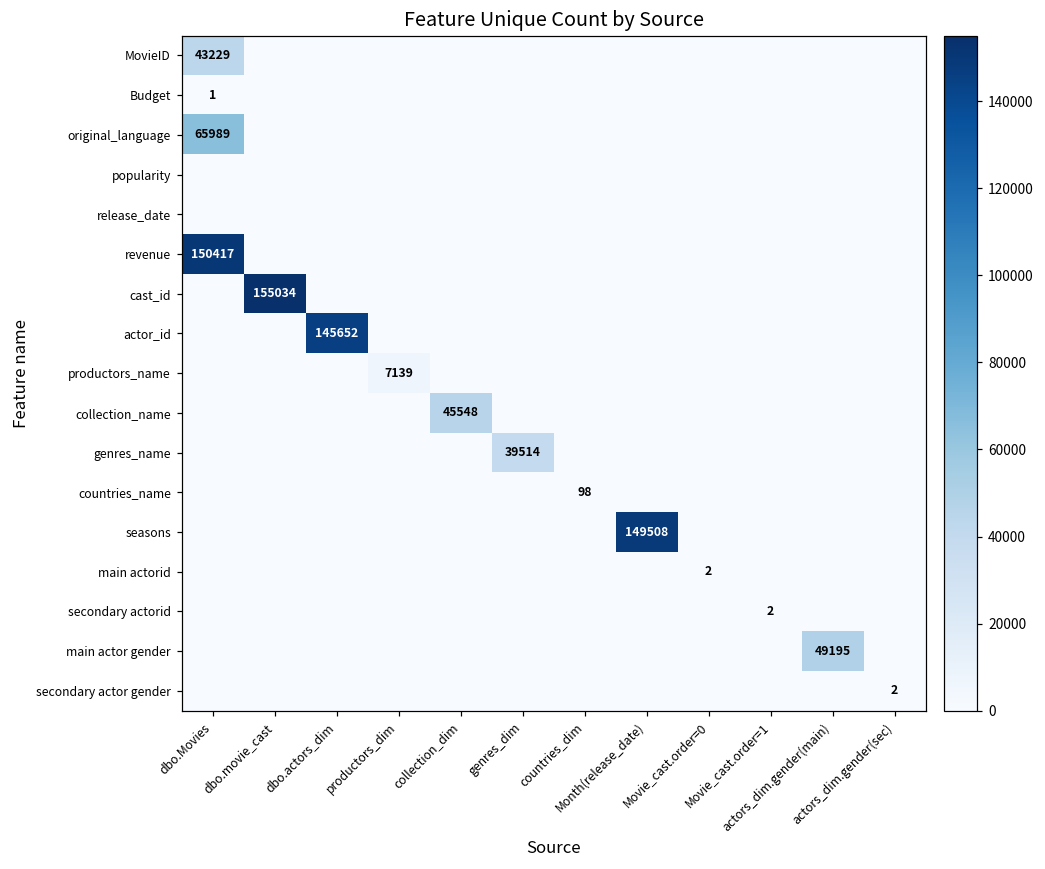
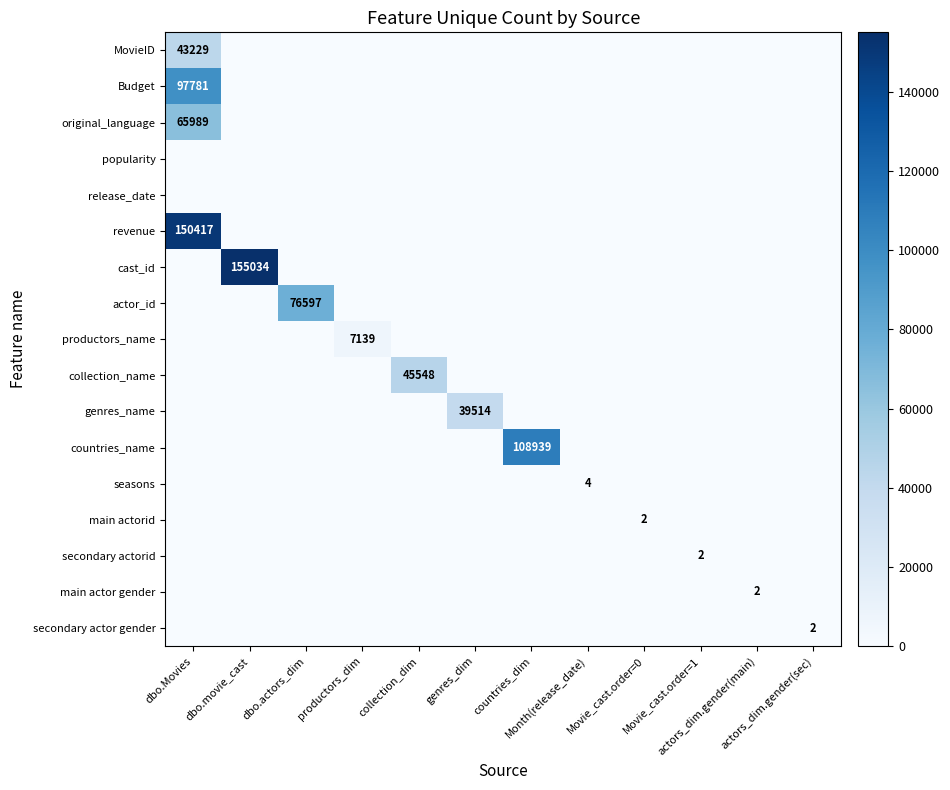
Budget, dbo.Movies: 1 -> 97781
actor_id, dbo.actors_dim: 145652 -> 76597
countries_name, countries_dim: 98 -> 108939
seasons, Month(release_date): 149508 -> 4
main actor gender, actors_dim.gender(main): 49195 -> 2
